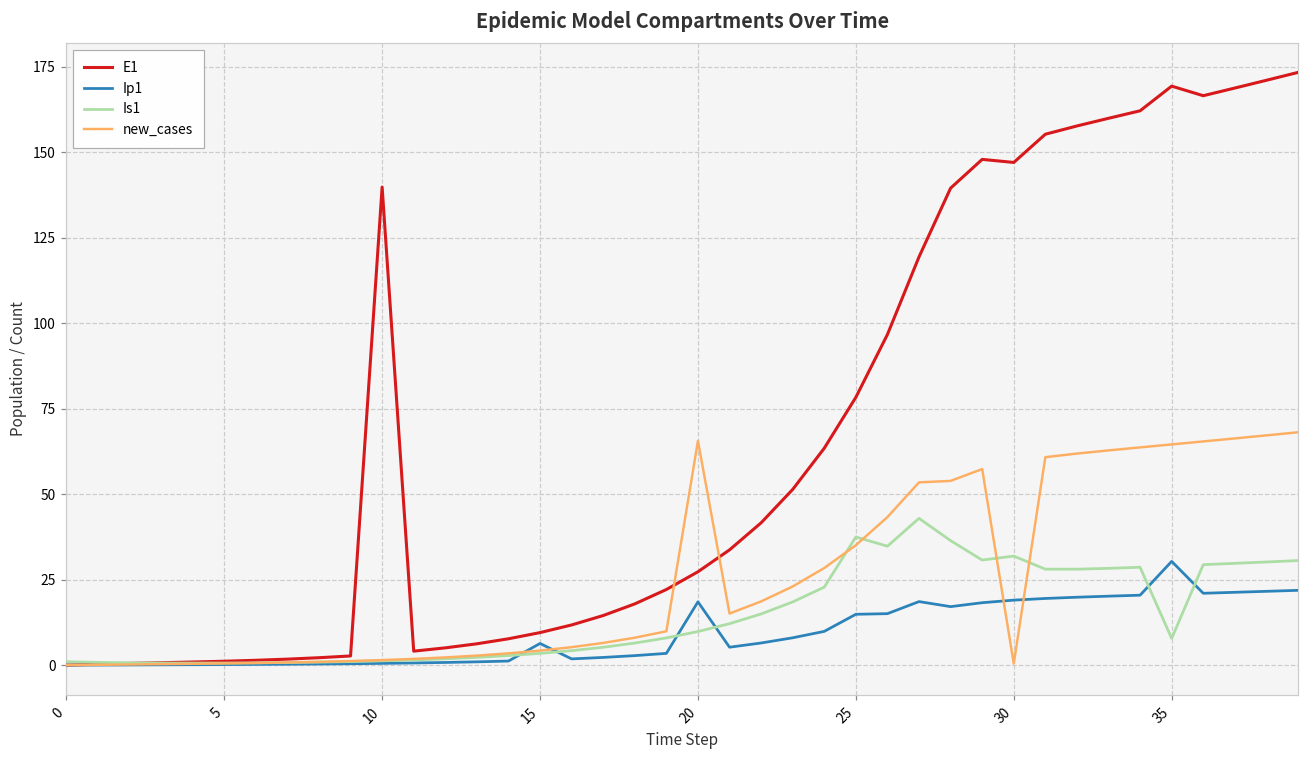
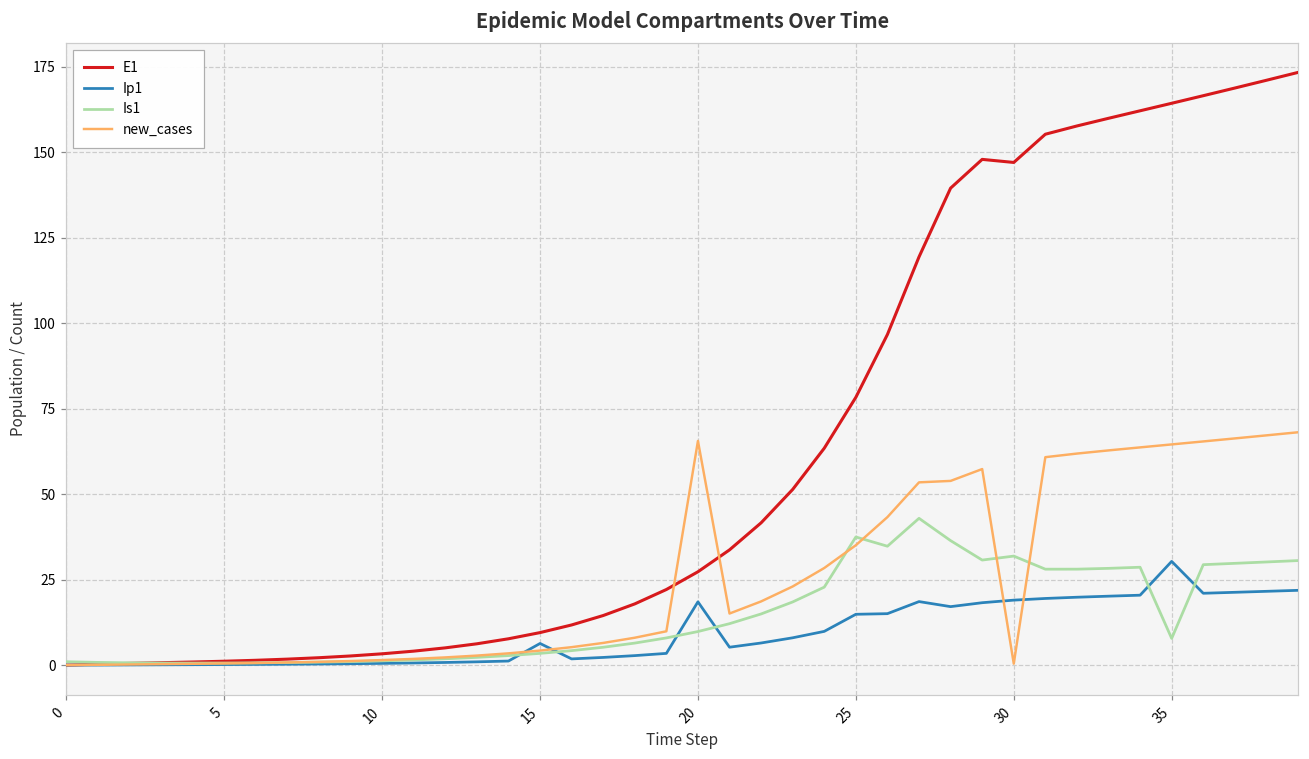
E1, 10: 140 -> 3
E1, 35: 169 -> 164
